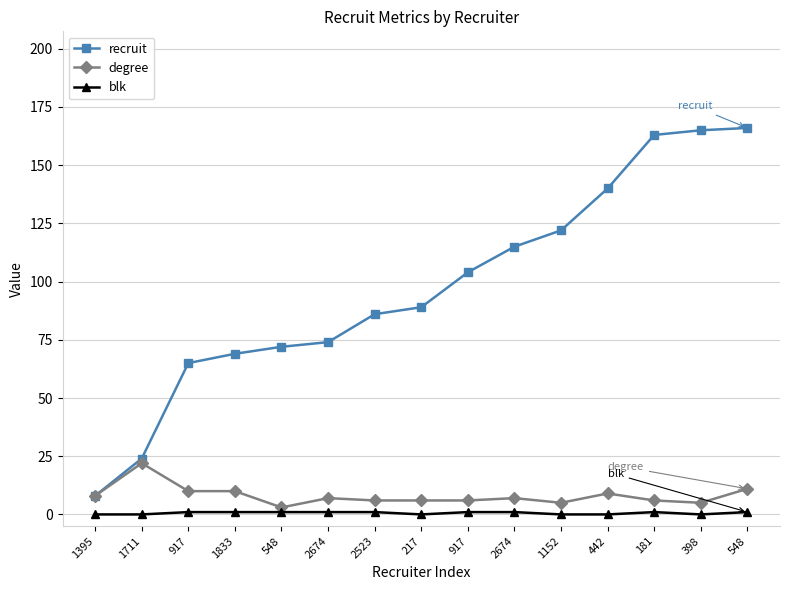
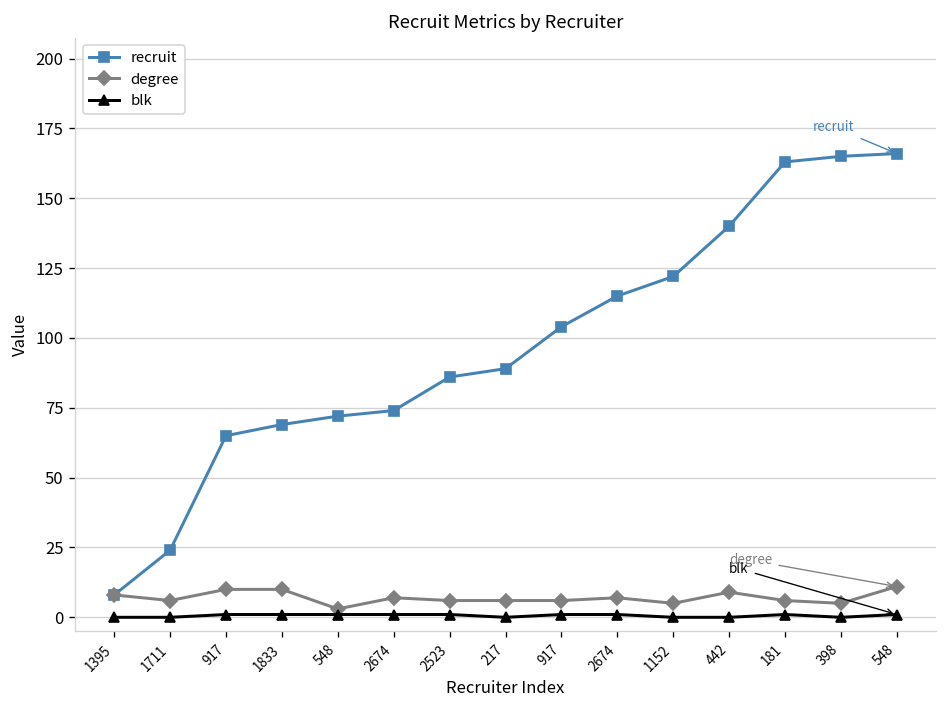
degree, 1711: 22 -> 6
